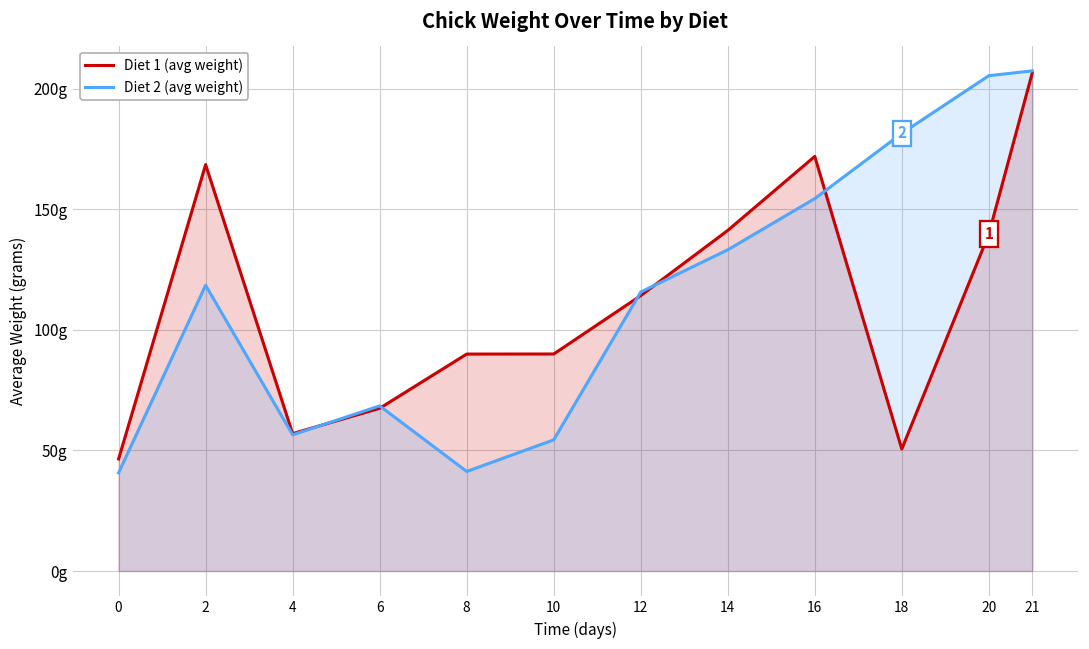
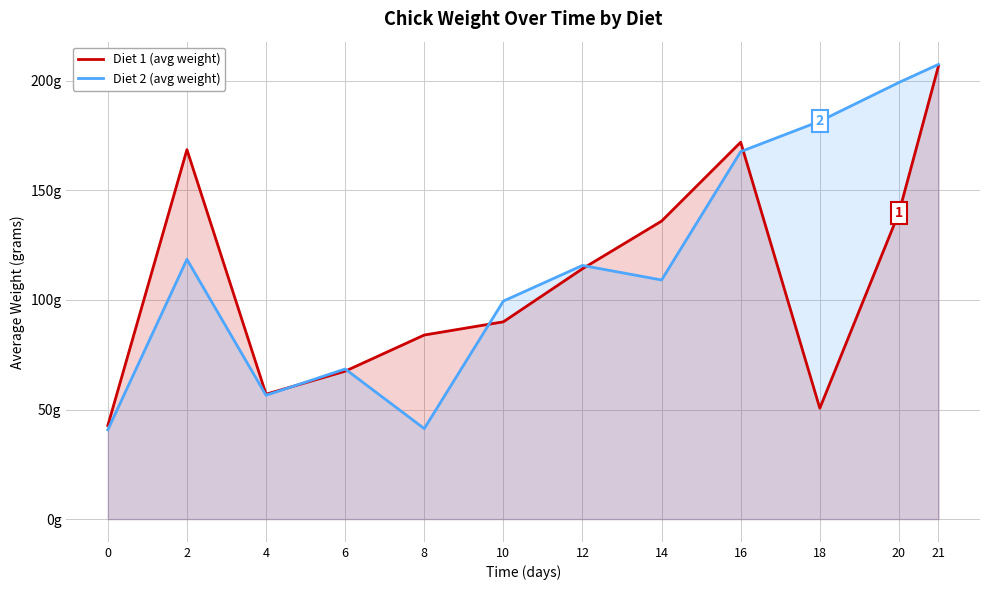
Diet 1 (avg weight), 0: 47g -> 43g
Diet 1 (avg weight), 8: 90g -> 84g
Diet 2 (avg weight), 10: 54g -> 100g
Diet 1 (avg weight), 14: 141g -> 136g
Diet 2 (avg weight), 14: 133g -> 109g
Diet 2 (avg weight), 16: 155g -> 168g
Diet 2 (avg weight), 20: 205g -> 199g
